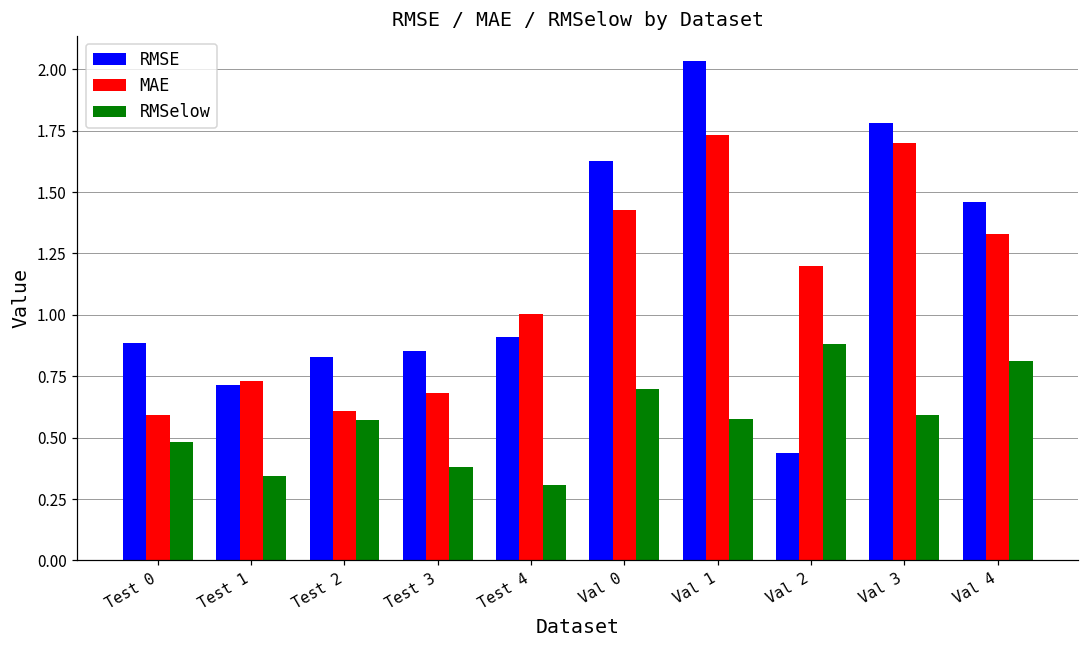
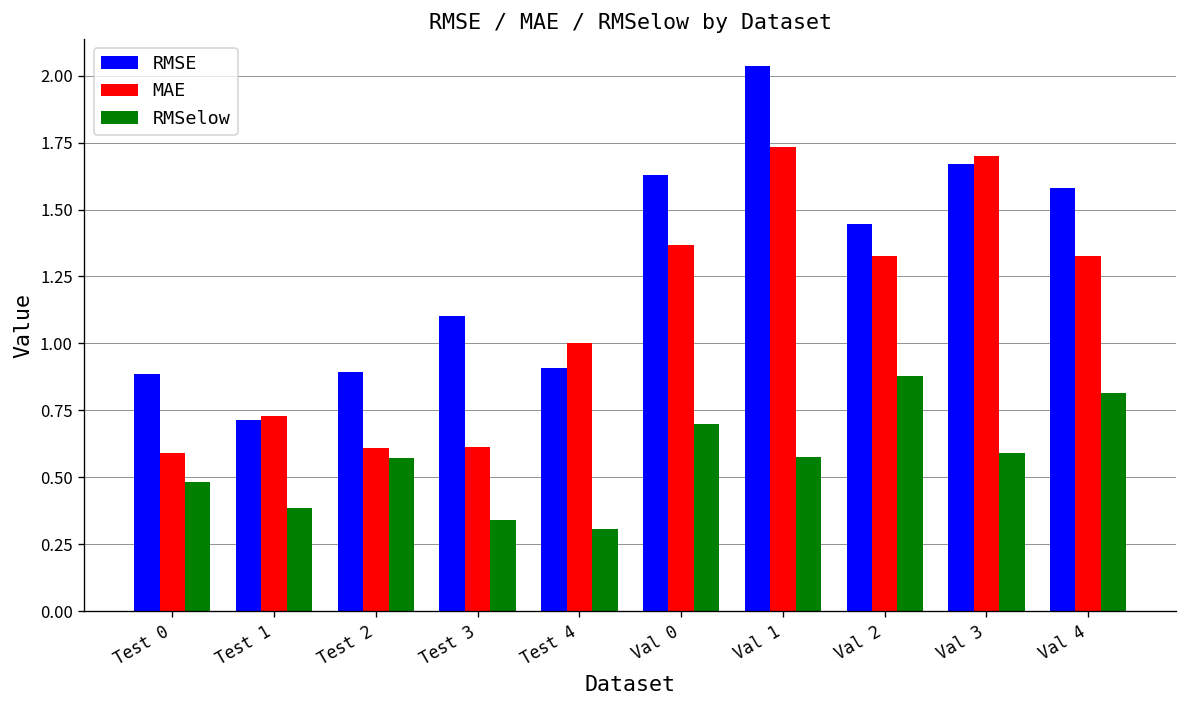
RMSelow, Test 1: 0.34 -> 0.38
RMSE, Test 2: 0.83 -> 0.89
RMSE, Test 3: 0.85 -> 1.10
MAE, Test 3: 0.68 -> 0.61
RMSelow, Test 3: 0.38 -> 0.34
MAE, Val 0: 1.43 -> 1.37
RMSE, Val 2: 0.44 -> 1.45
MAE, Val 2: 1.20 -> 1.33
RMSE, Val 3: 1.78 -> 1.67
RMSE, Val 4: 1.46 -> 1.58
